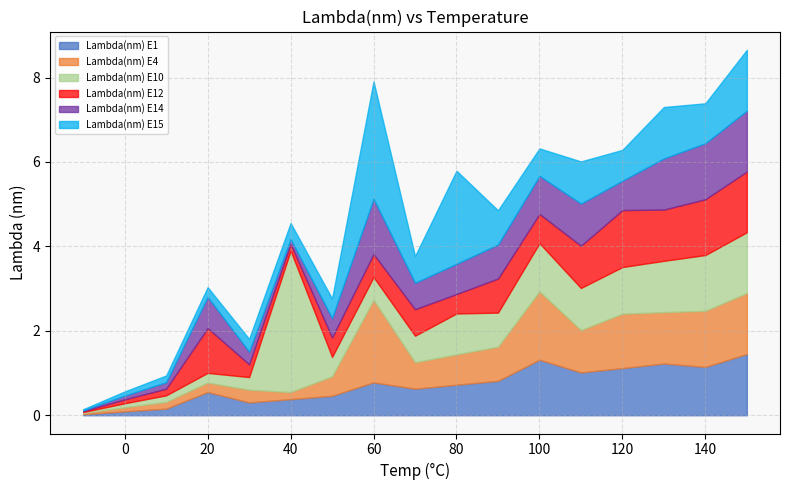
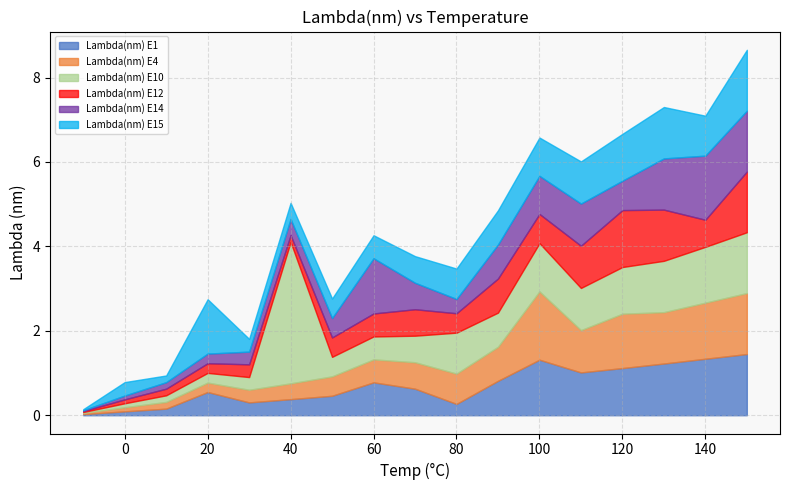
Lambda(nm) E15, 0: 0.1 -> 0.3
Lambda(nm) E12, 20: 1.1 -> 0.2
Lambda(nm) E14, 20: 0.7 -> 0.2
Lambda(nm) E15, 20: 0.2 -> 1.3
Lambda(nm) E4, 40: 0.2 -> 0.4
Lambda(nm) E14, 40: 0.1 -> 0.4
Lambda(nm) E4, 60: 2.0 -> 0.5
Lambda(nm) E15, 60: 2.8 -> 0.5
Lambda(nm) E1, 80: 0.7 -> 0.3
Lambda(nm) E14, 80: 0.7 -> 0.3
Lambda(nm) E15, 80: 2.2 -> 0.7
Lambda(nm) E15, 100: 0.6 -> 0.9
Lambda(nm) E15, 120: 0.7 -> 1.1
Lambda(nm) E1, 140: 1.1 -> 1.3
Lambda(nm) E12, 140: 1.3 -> 0.6
Lambda(nm) E14, 140: 1.3 -> 1.5
